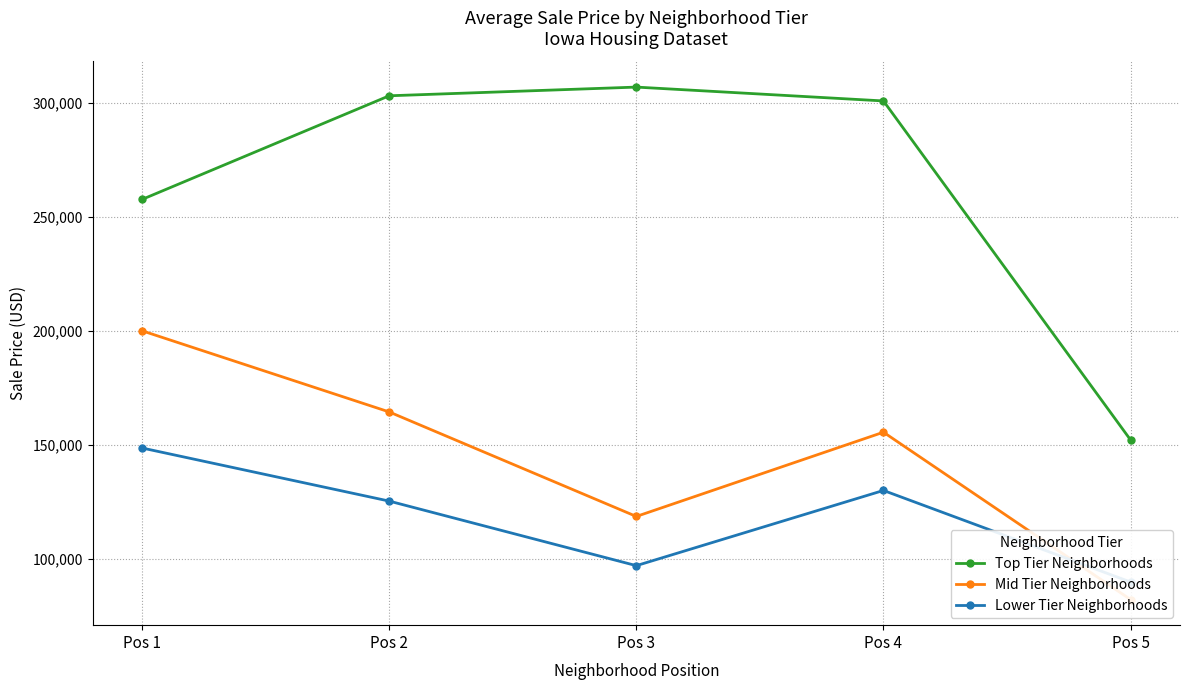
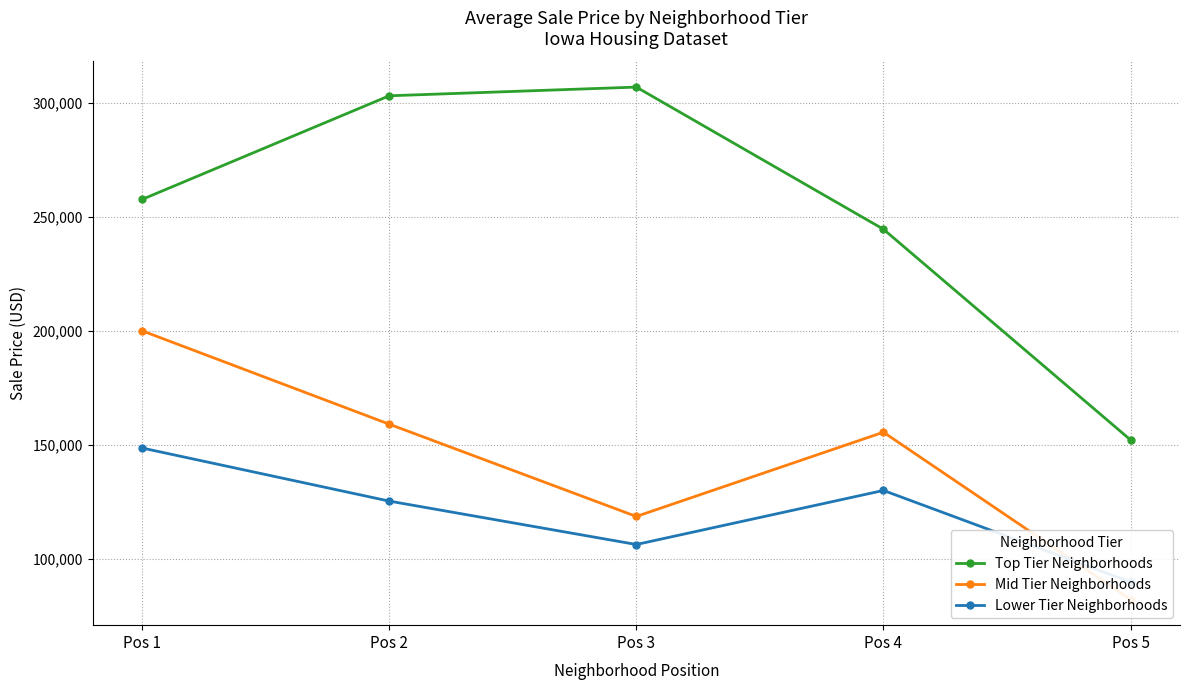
Mid Tier Neighborhoods, Pos 2: 164,000 -> 159,000
Lower Tier Neighborhoods, Pos 3: 97,000 -> 106,000
Top Tier Neighborhoods, Pos 4: 301,000 -> 245,000
